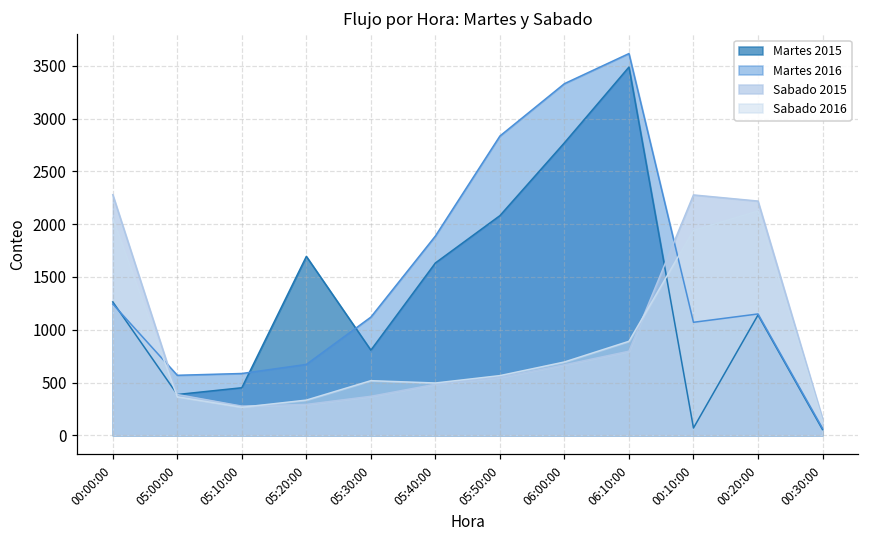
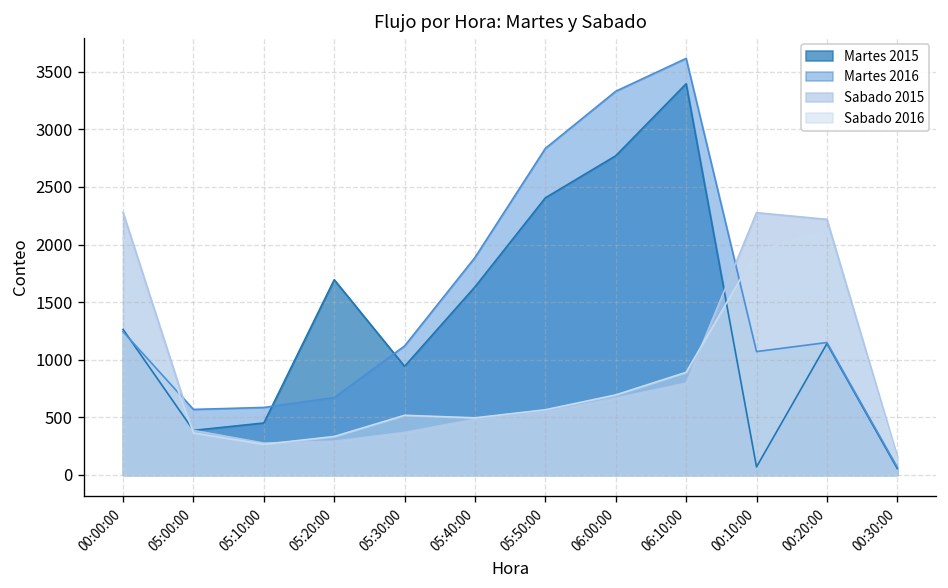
Martes 2015, 05:30:00: 800 -> 900
Martes 2015, 05:50:00: 2100 -> 2400
Martes 2015, 06:10:00: 3500 -> 3400
